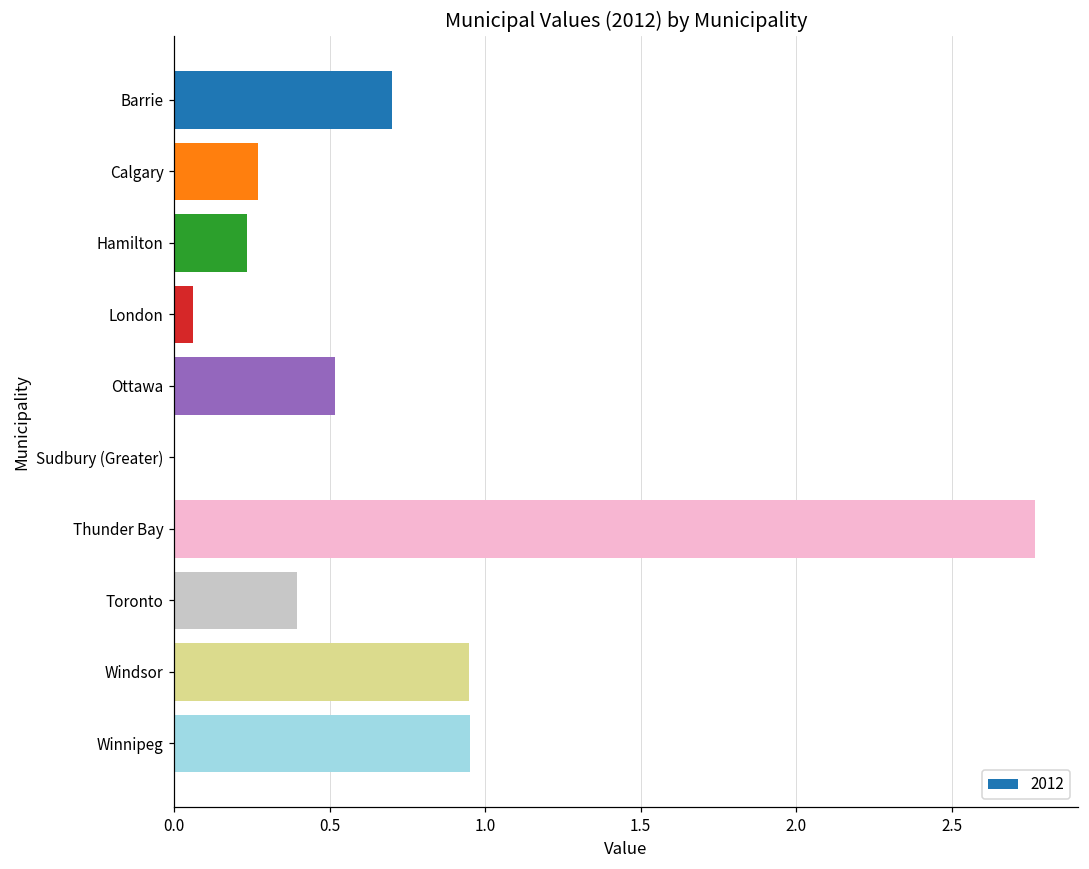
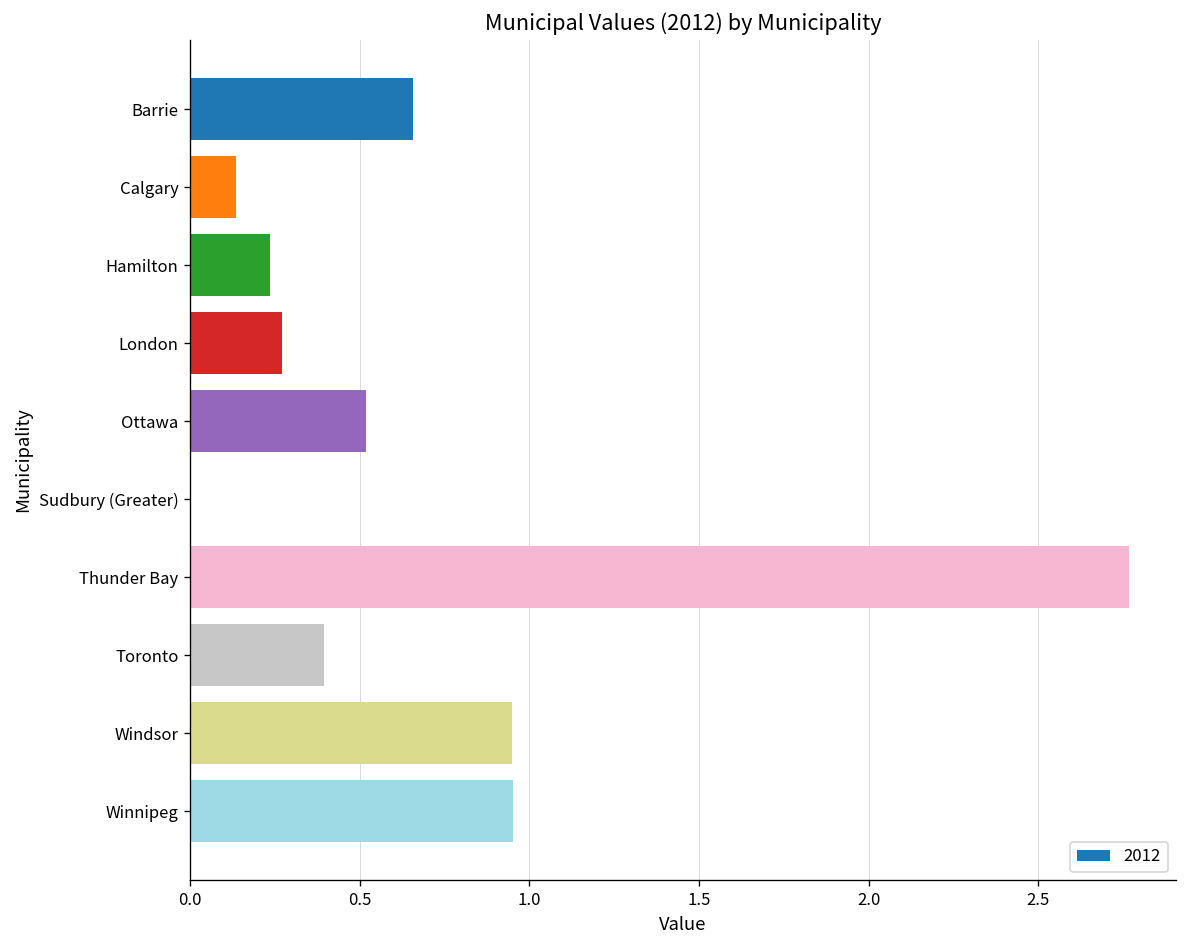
Barrie: 0.70 -> 0.66
Calgary: 0.27 -> 0.14
London: 0.06 -> 0.27
